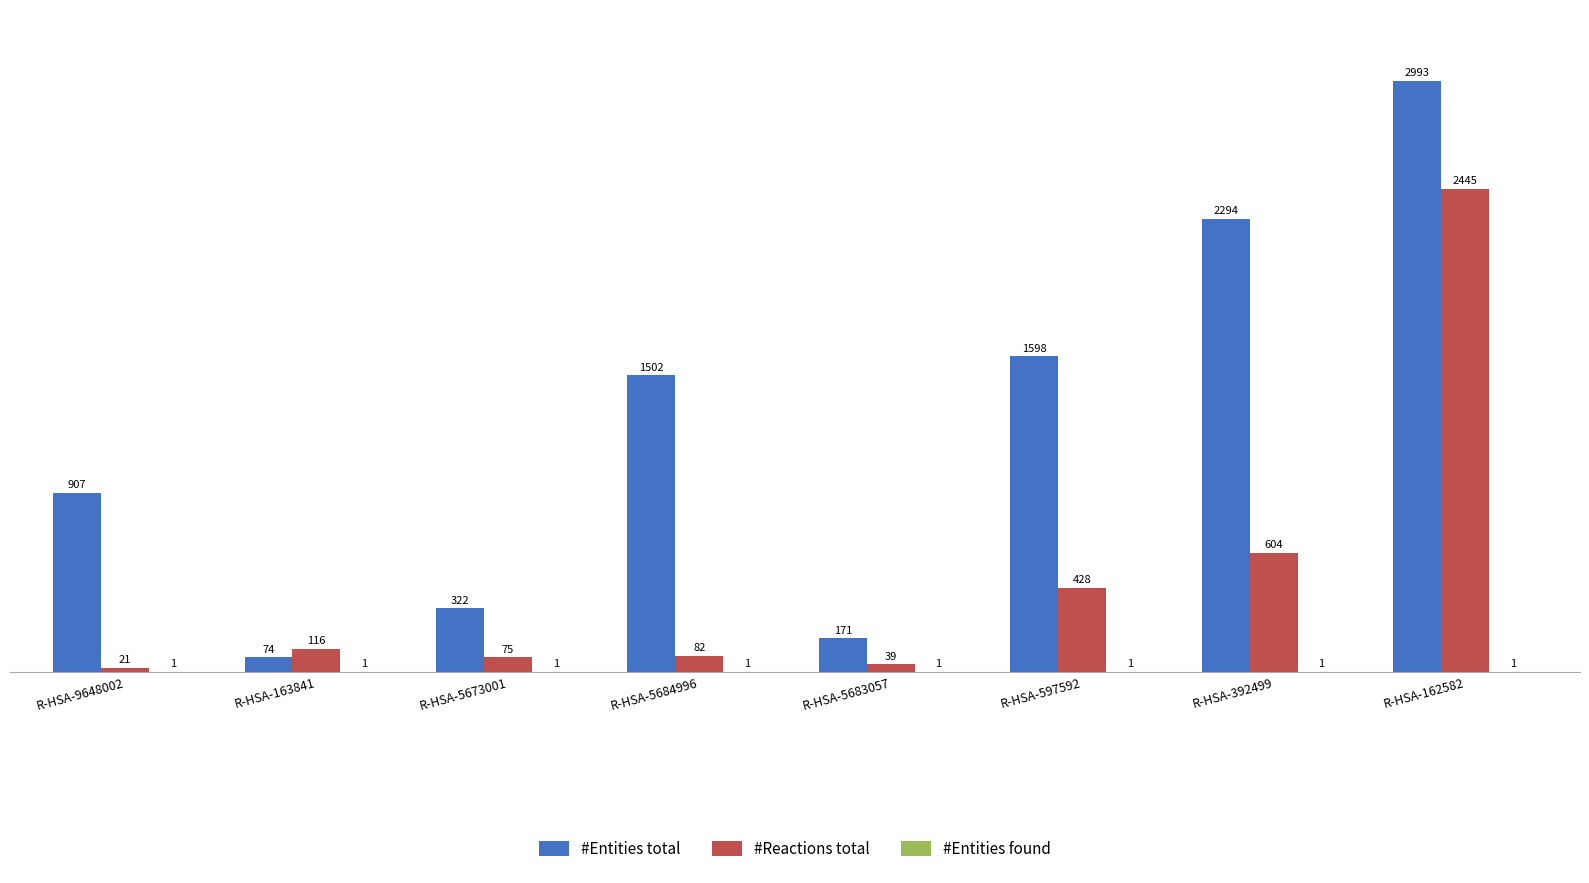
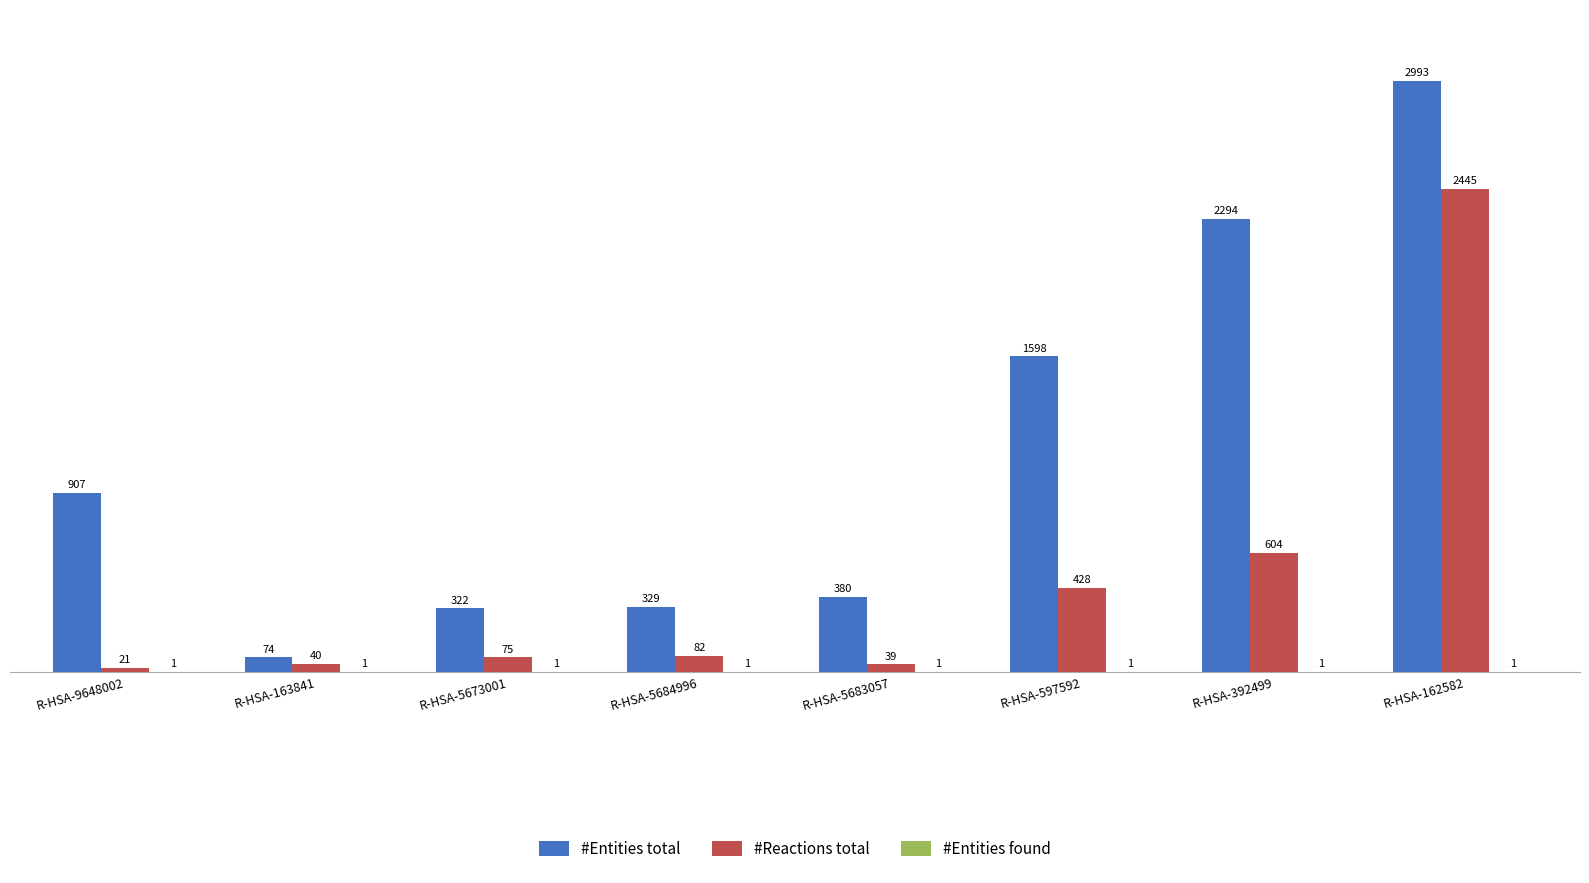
#Reactions total, R-HSA-163841: 116 -> 40
#Entities total, R-HSA-5684996: 1502 -> 329
#Entities total, R-HSA-5683057: 171 -> 380
